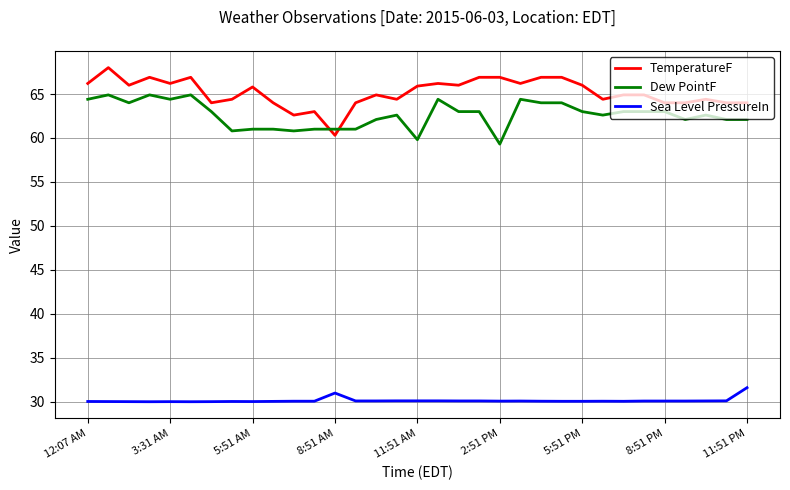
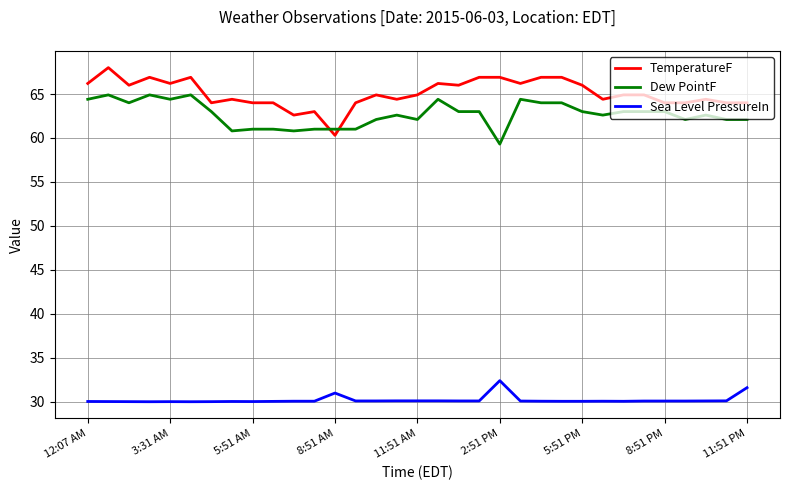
TemperatureF, 5:51 AM: 66 -> 64
TemperatureF, 11:51 AM: 66 -> 65
Dew PointF, 11:51 AM: 60 -> 62
Sea Level PressureIn, 2:51 PM: 30 -> 32
